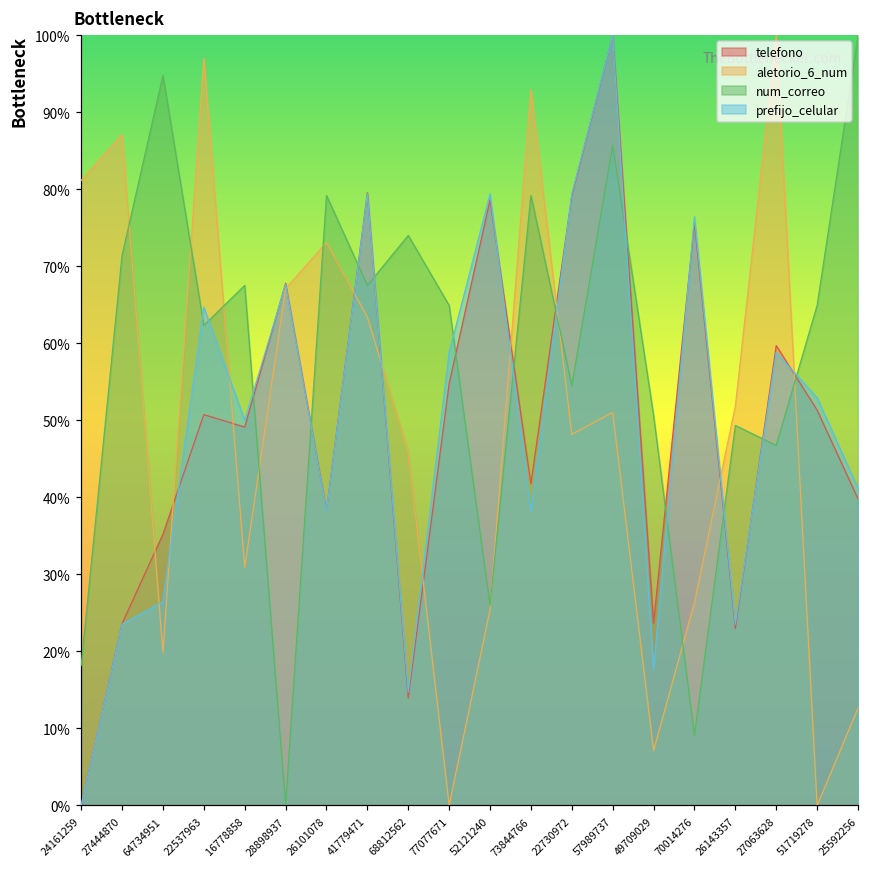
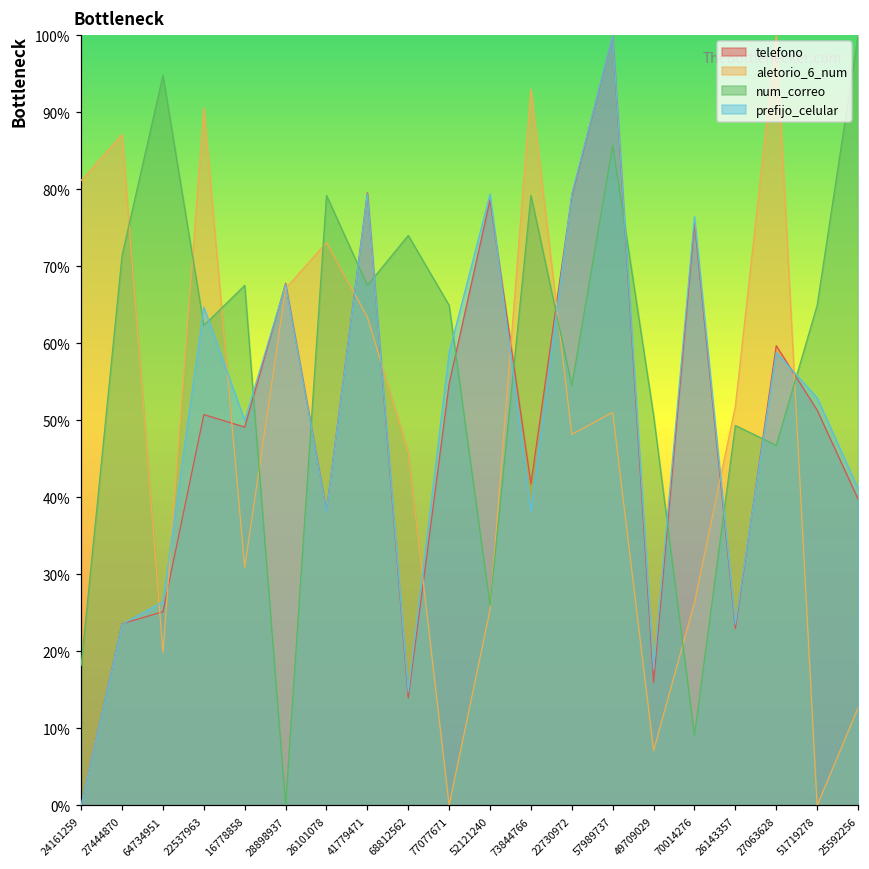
telefono, 64734951: 35% -> 25%
aletorio_6_num, 22537963: 97% -> 91%
telefono, 49709029: 24% -> 16%
